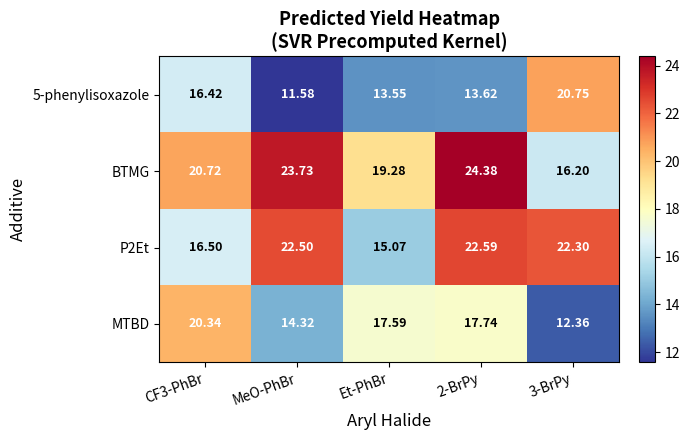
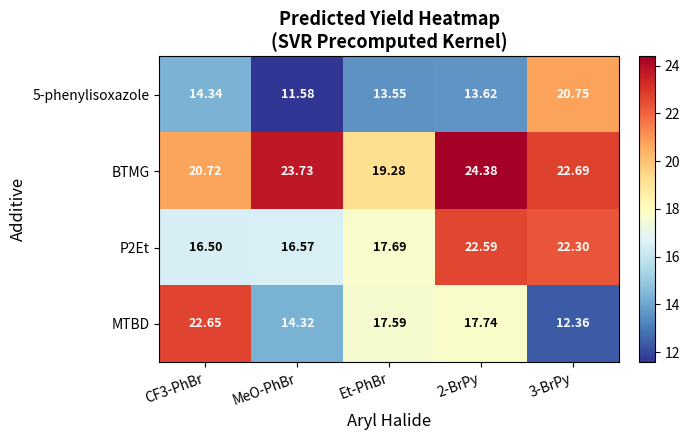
5-phenylisoxazole, CF3-PhBr: 16.42 -> 14.34
BTMG, 3-BrPy: 16.20 -> 22.69
P2Et, MeO-PhBr: 22.50 -> 16.57
P2Et, Et-PhBr: 15.07 -> 17.69
MTBD, CF3-PhBr: 20.34 -> 22.65
